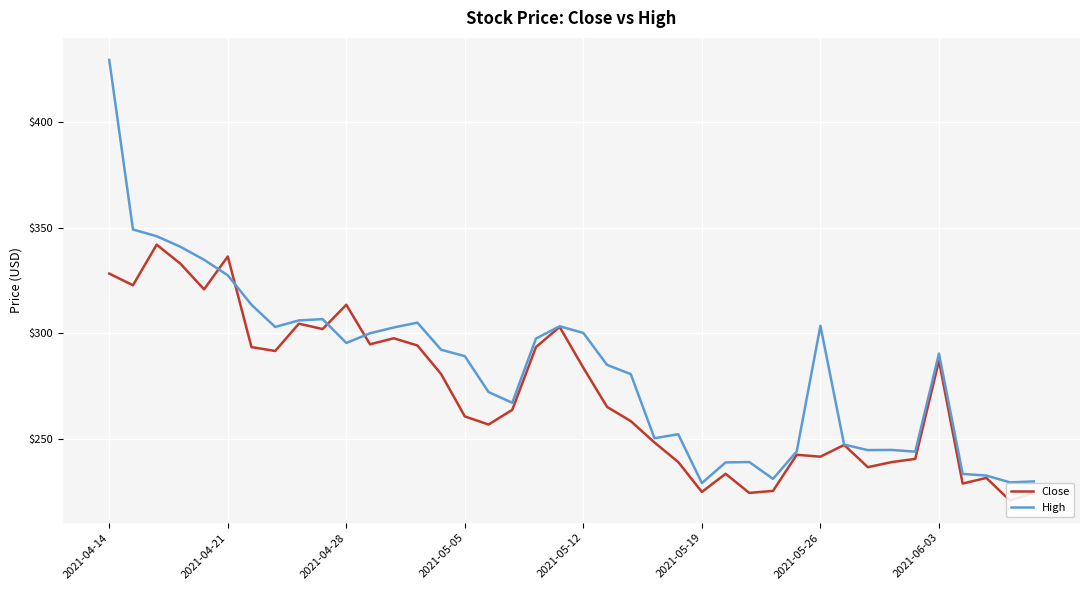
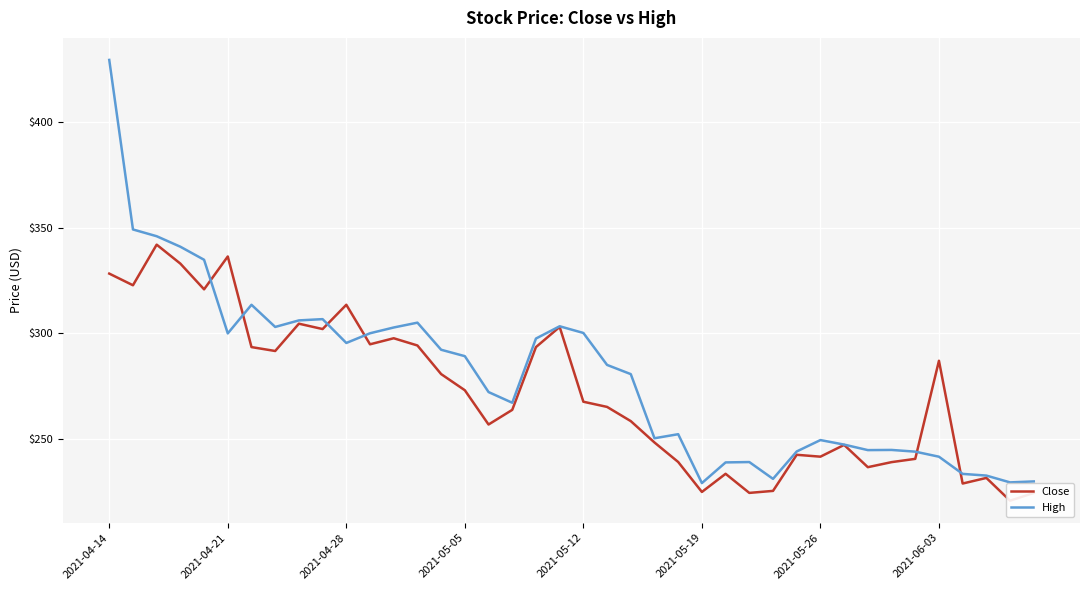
High, 2021-04-21: $327 -> $300
Close, 2021-05-05: $261 -> $273
Close, 2021-05-12: $284 -> $268
High, 2021-05-26: $304 -> $249
High, 2021-06-03: $290 -> $242
